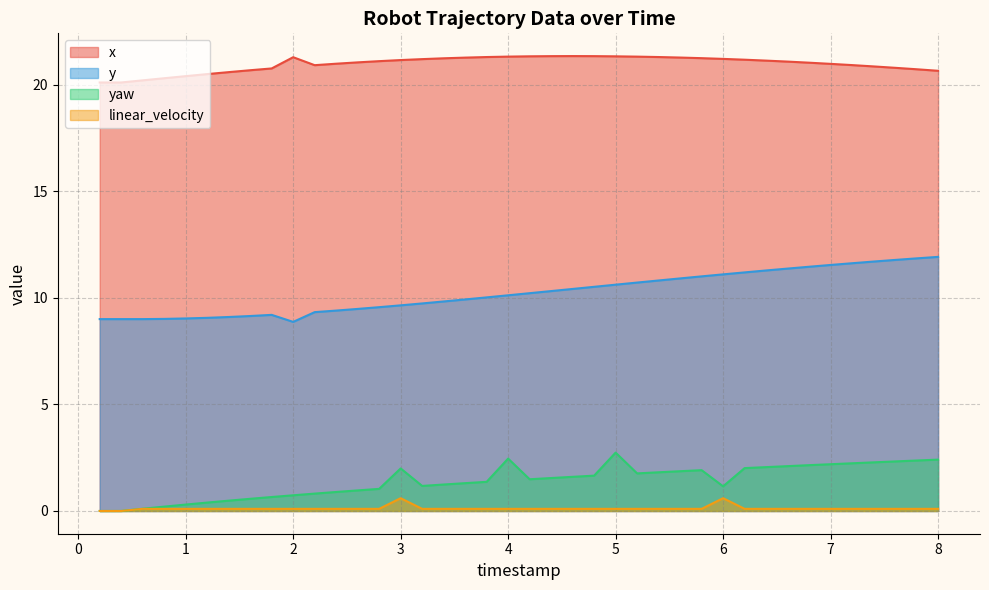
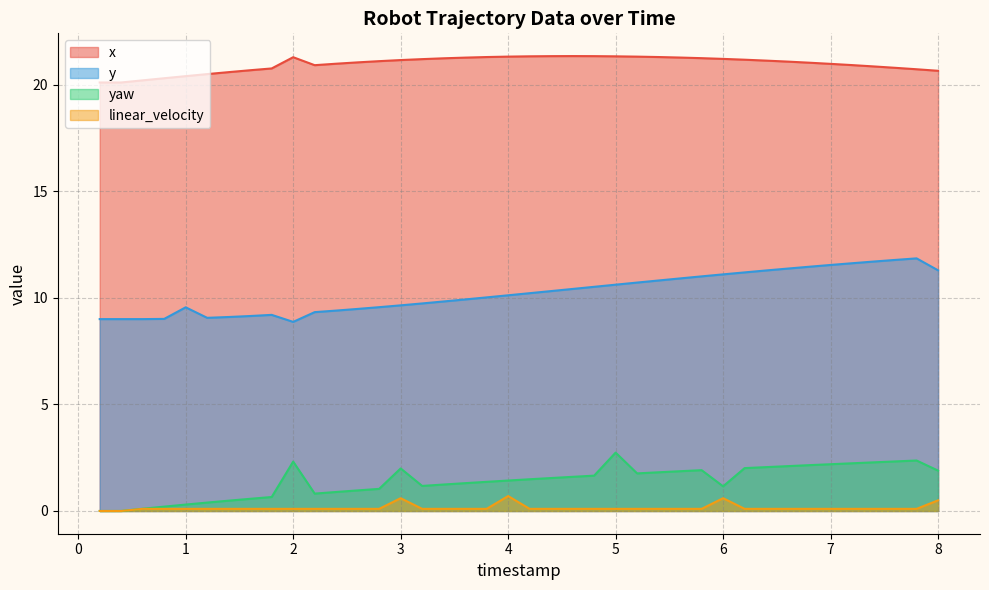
y, 1: 9.0 -> 9.6
yaw, 2: 0.7 -> 2.3
yaw, 4: 2.5 -> 1.4
linear_velocity, 4: 0.1 -> 0.7
y, 8: 11.9 -> 11.3
yaw, 8: 2.4 -> 1.9
linear_velocity, 8: 0.1 -> 0.5
